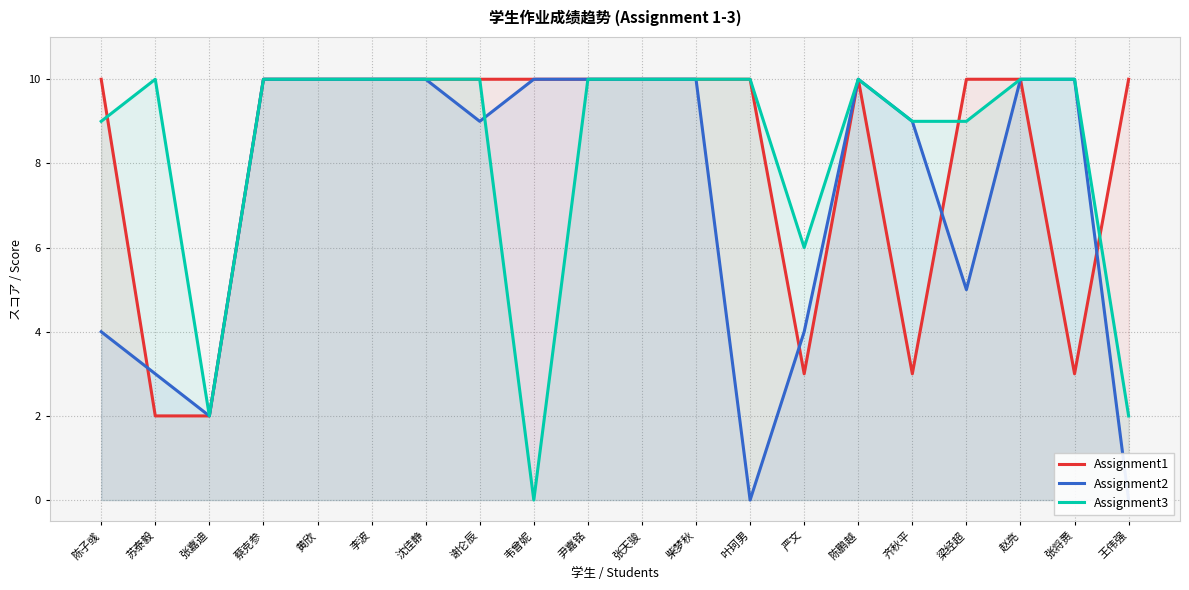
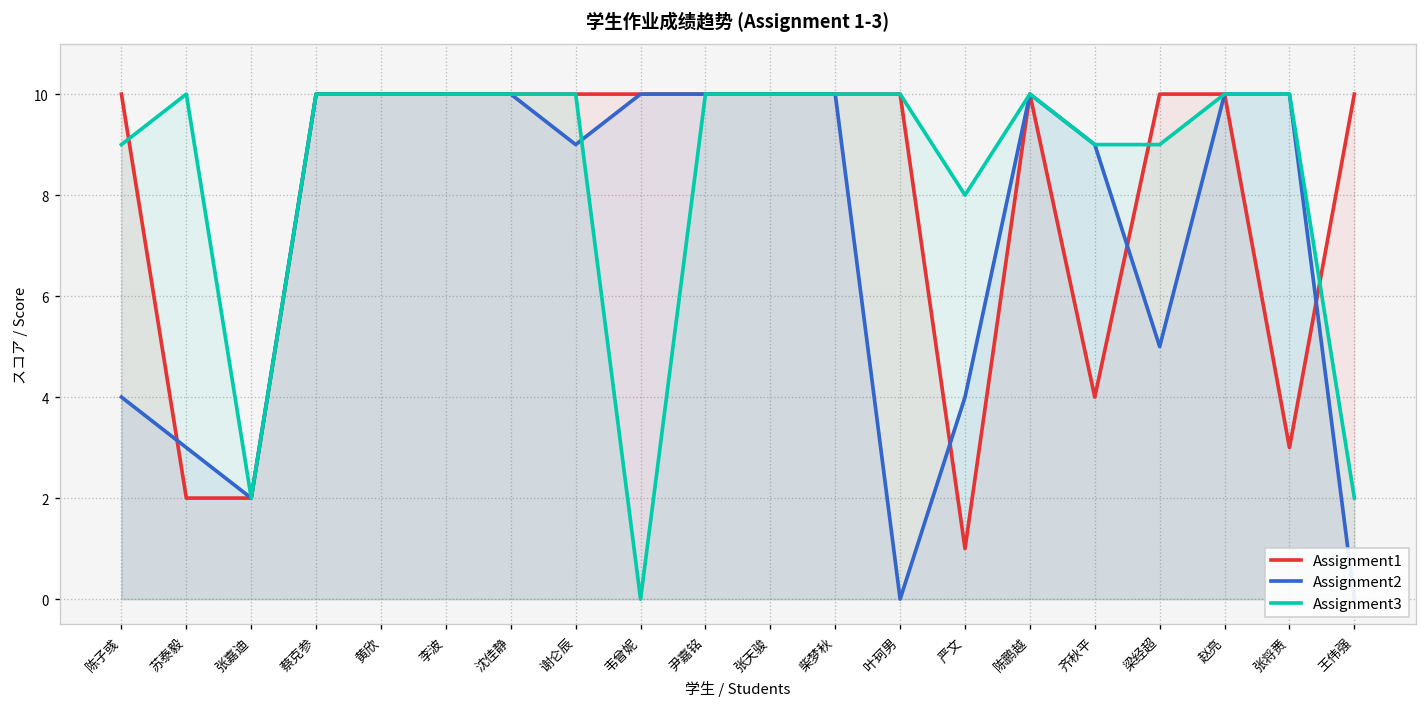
Assignment1, 严文: 3 -> 1
Assignment3, 严文: 6 -> 8
Assignment1, 齐秋平: 3 -> 4
